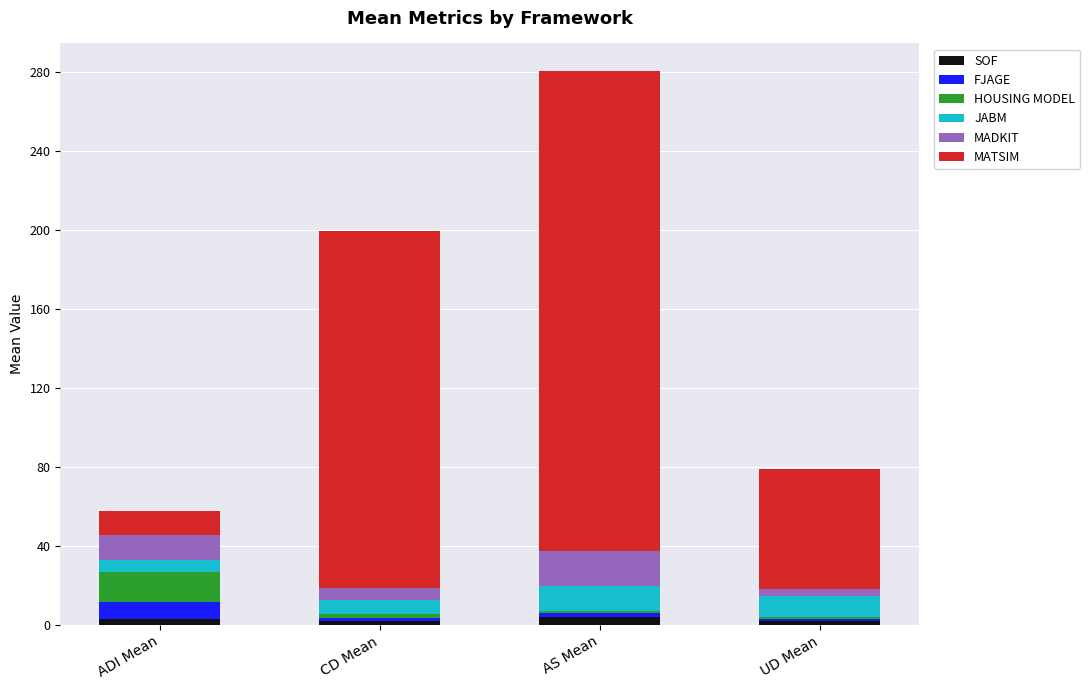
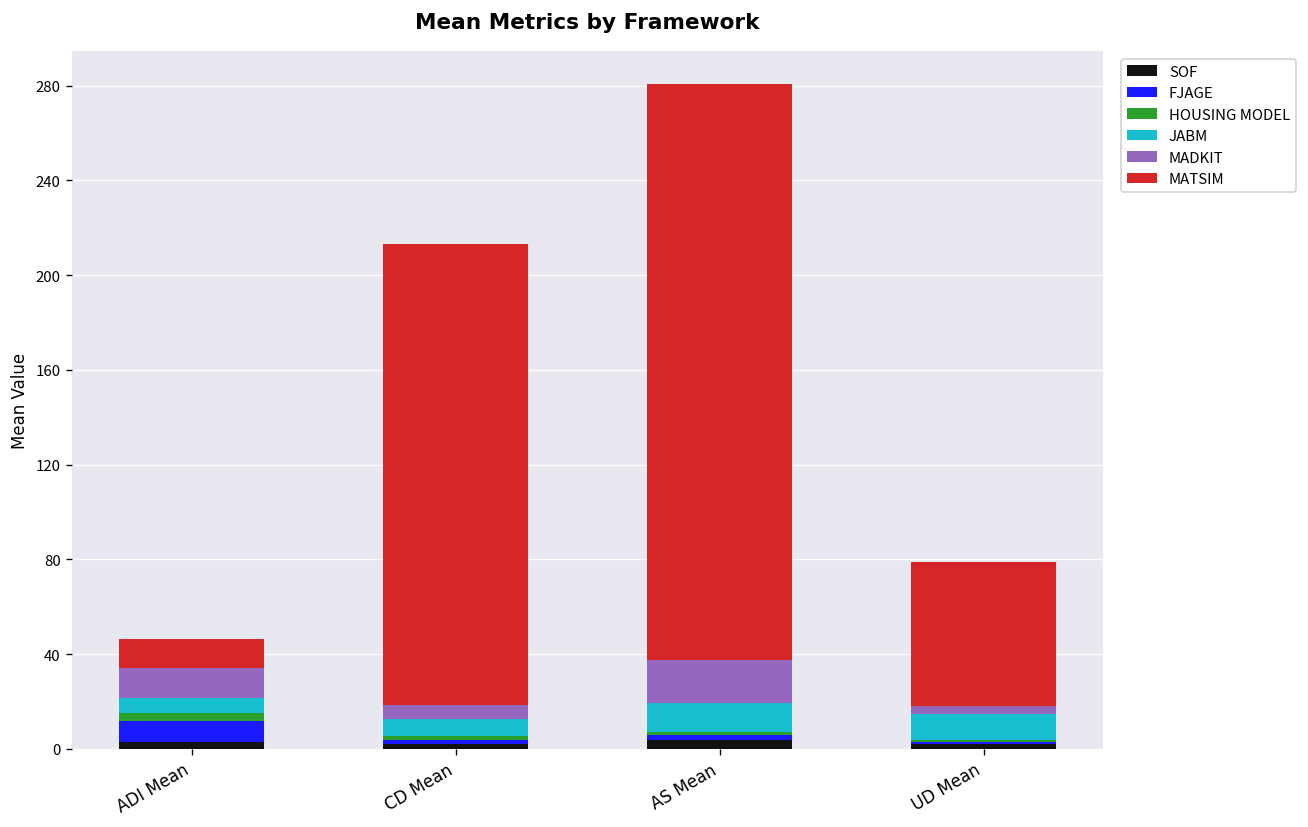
HOUSING MODEL, ADI Mean: 15 -> 3
MATSIM, CD Mean: 181 -> 194
